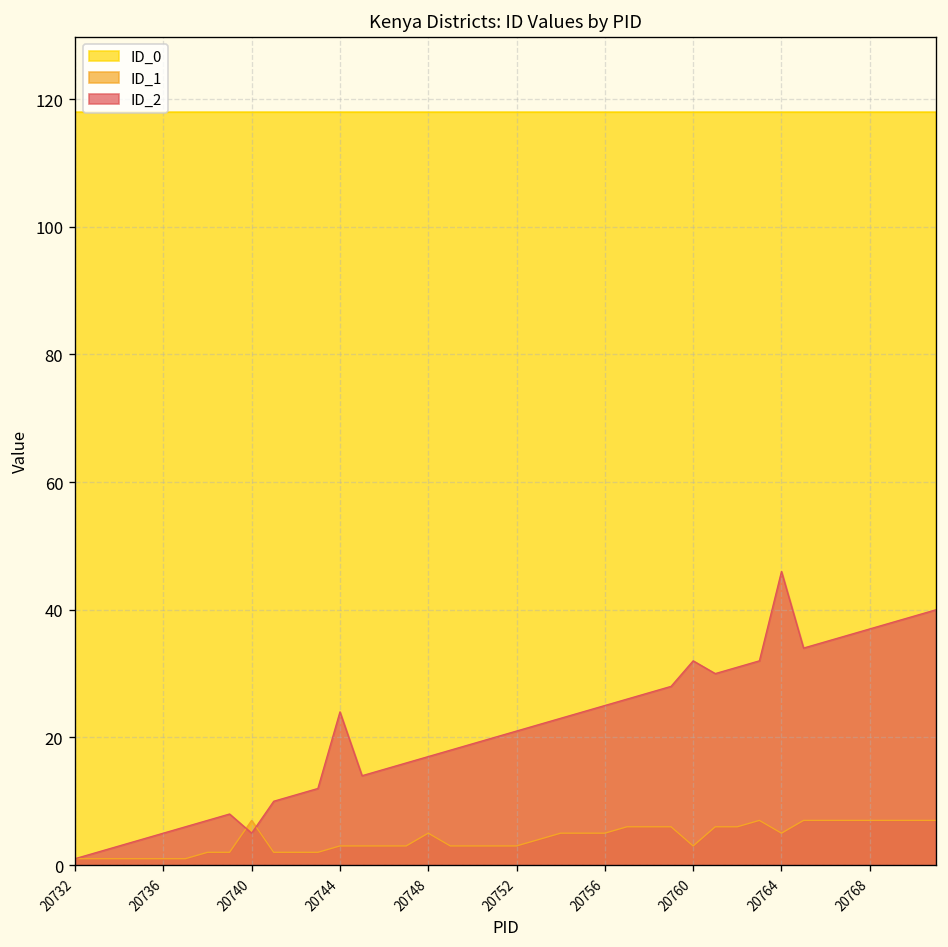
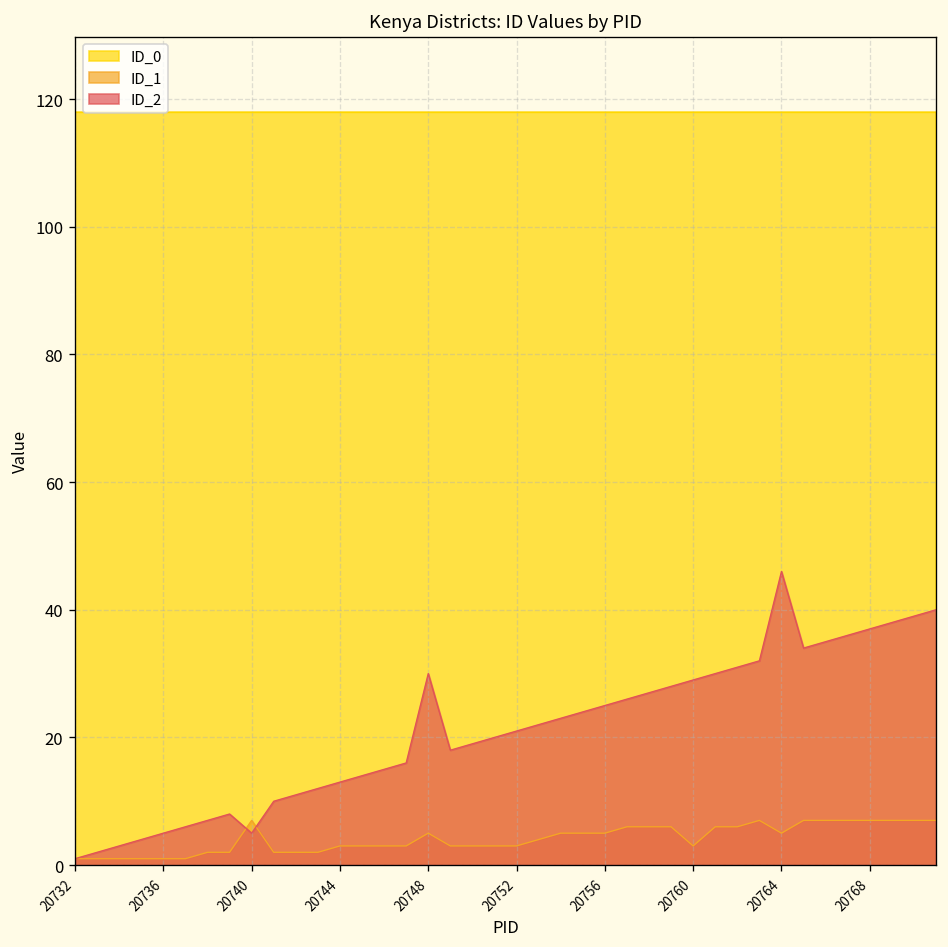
ID_2, 20744: 24 -> 13
ID_2, 20748: 17 -> 30
ID_2, 20760: 32 -> 29
